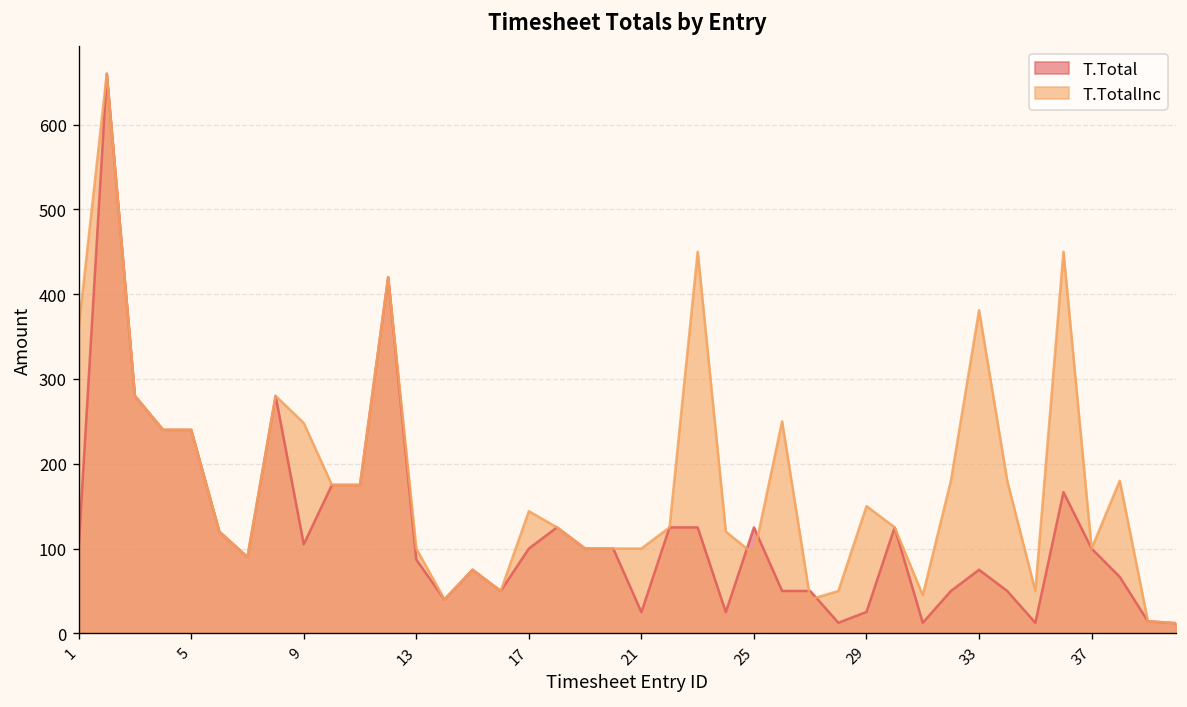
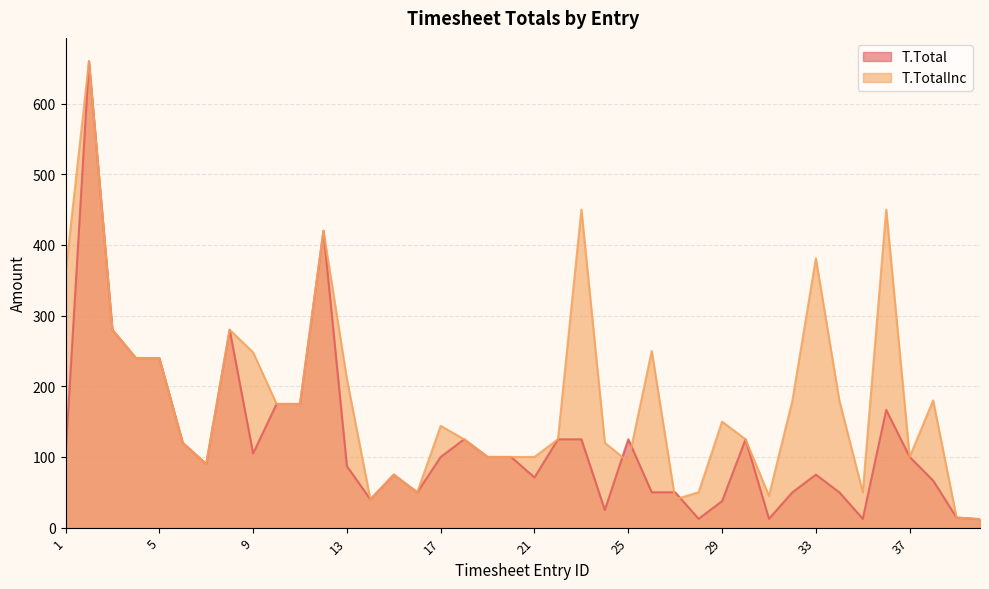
T.TotalInc, 13: 100 -> 210
T.Total, 21: 30 -> 70
T.Total, 29: 30 -> 40
